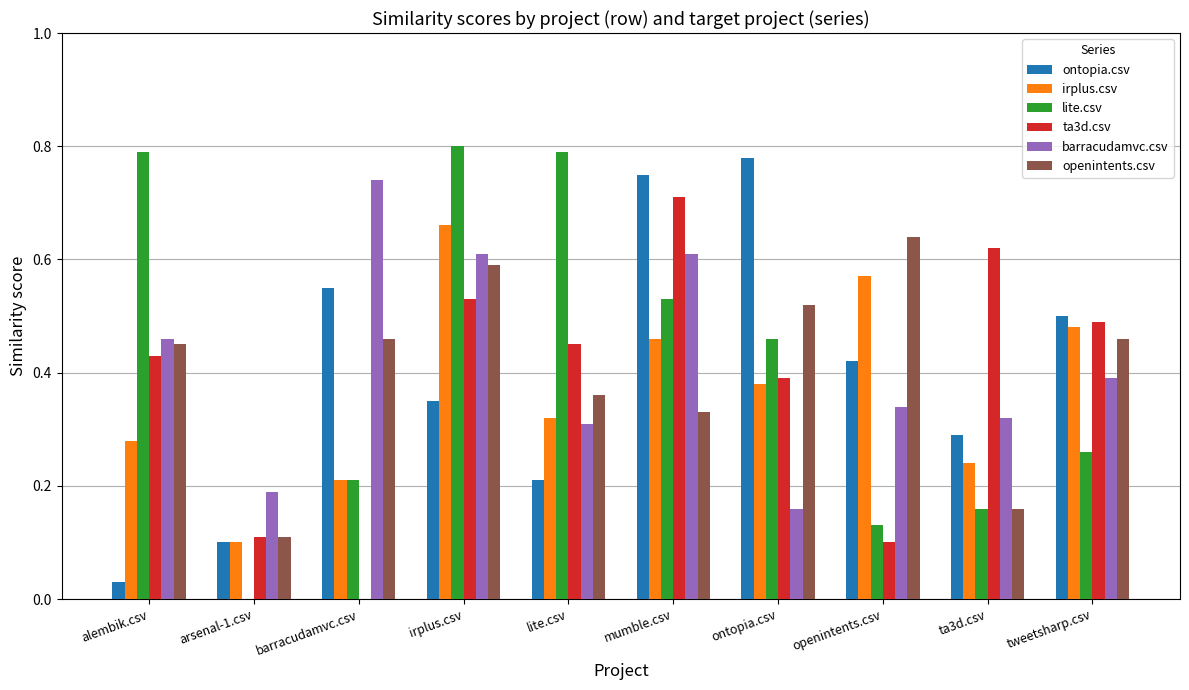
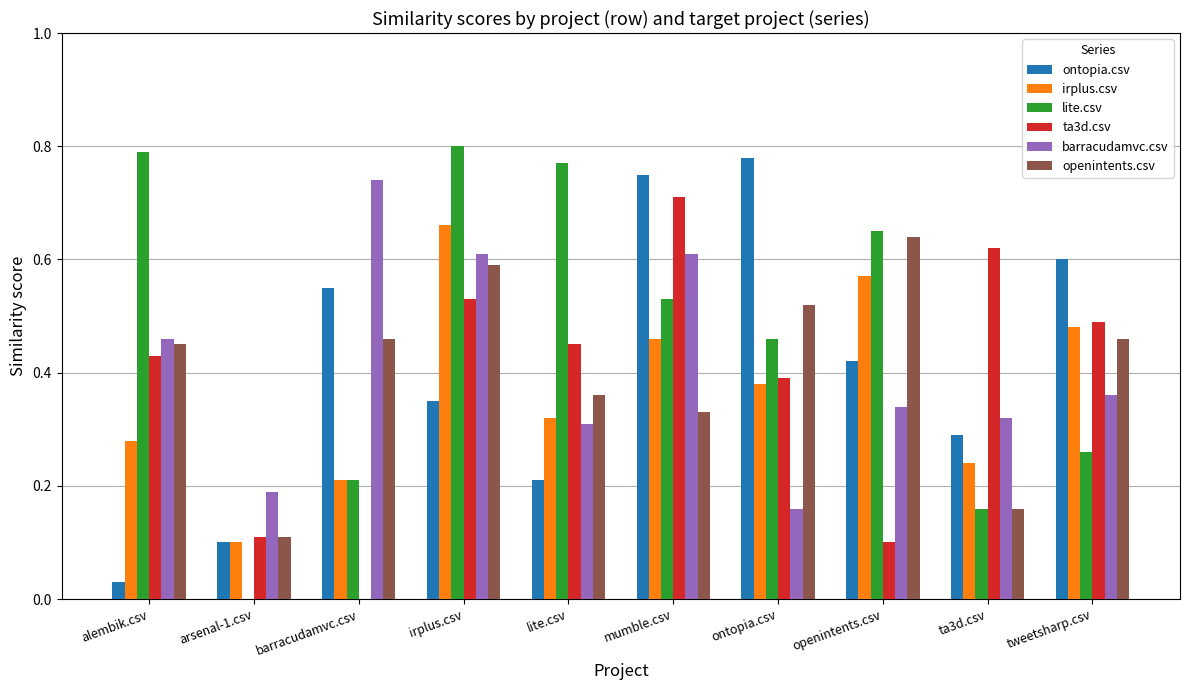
lite.csv, lite.csv: 0.79 -> 0.77
lite.csv, openintents.csv: 0.13 -> 0.65
ontopia.csv, tweetsharp.csv: 0.5 -> 0.6
barracudamvc.csv, tweetsharp.csv: 0.39 -> 0.36
